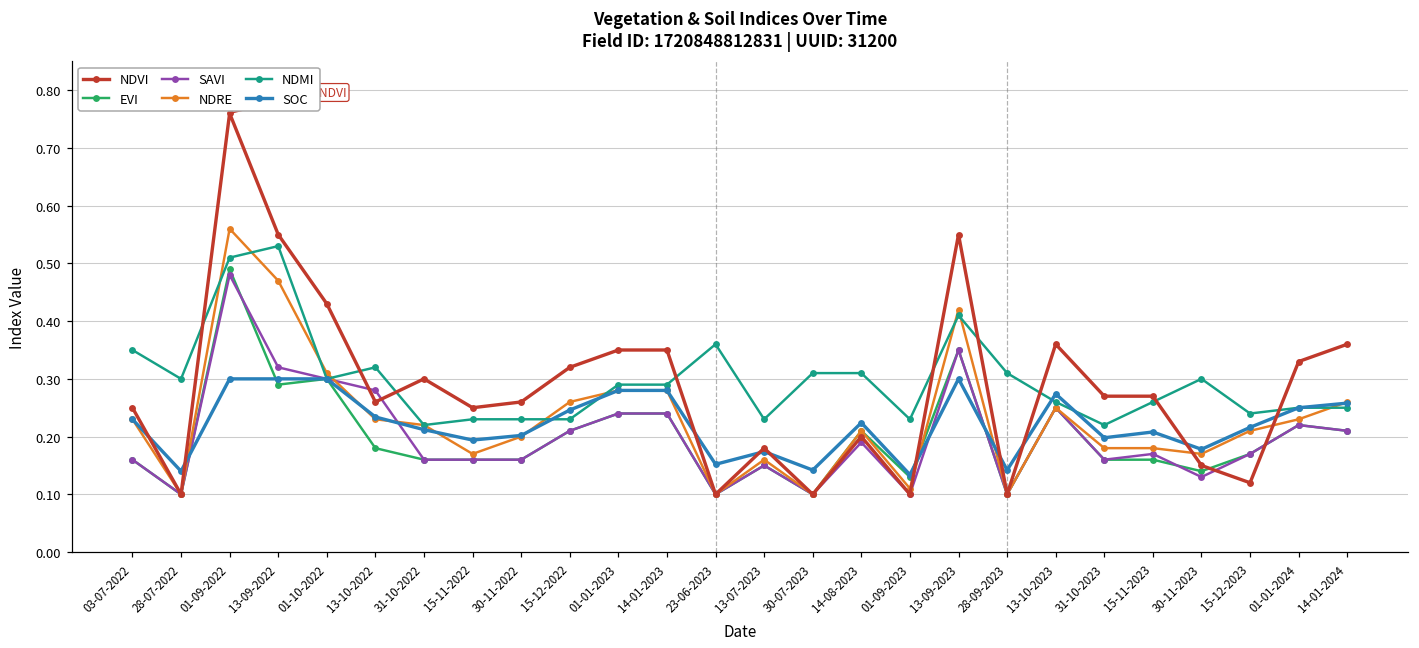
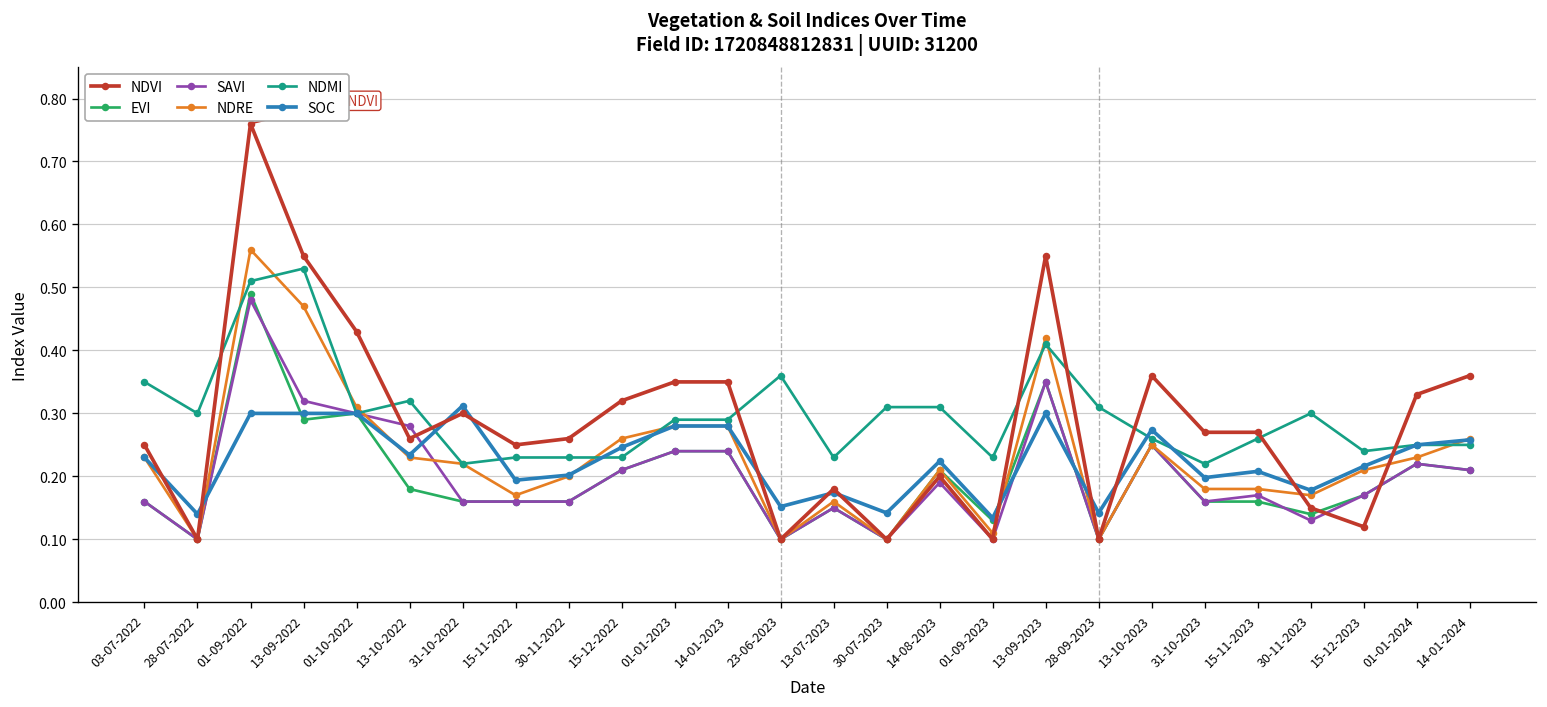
SOC, 31-10-2022: 0.21 -> 0.31
